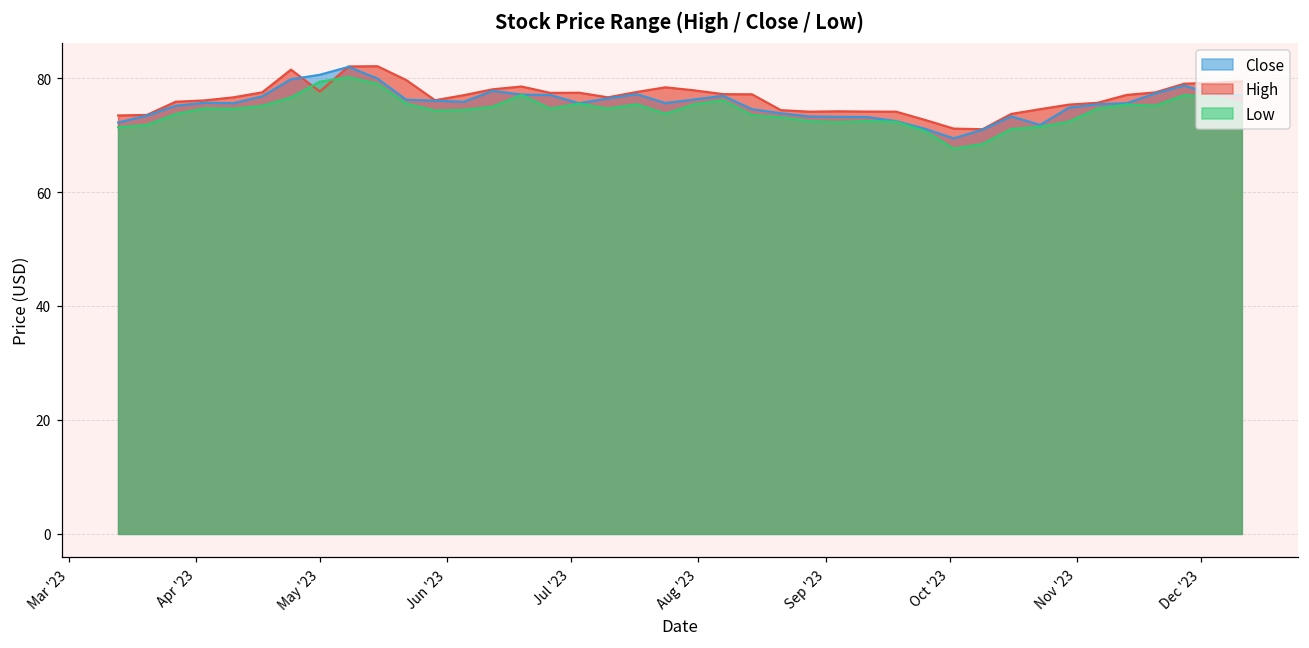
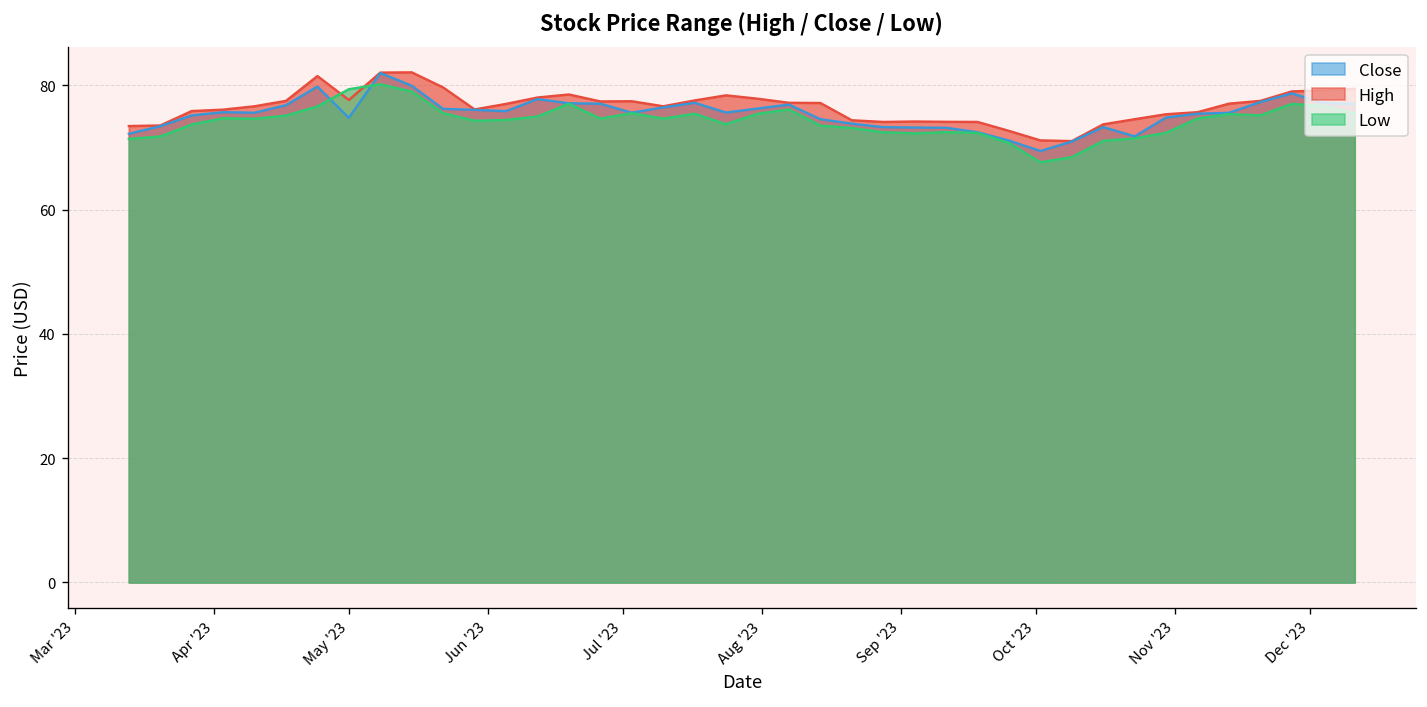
Close, May '23: 81 -> 75
